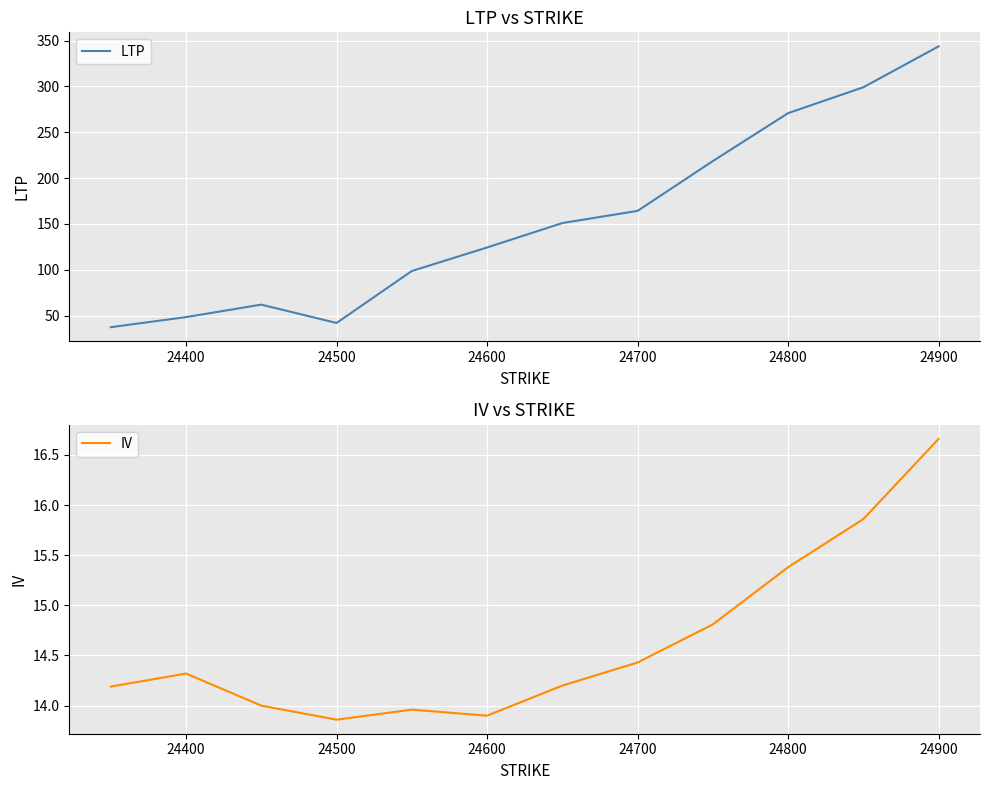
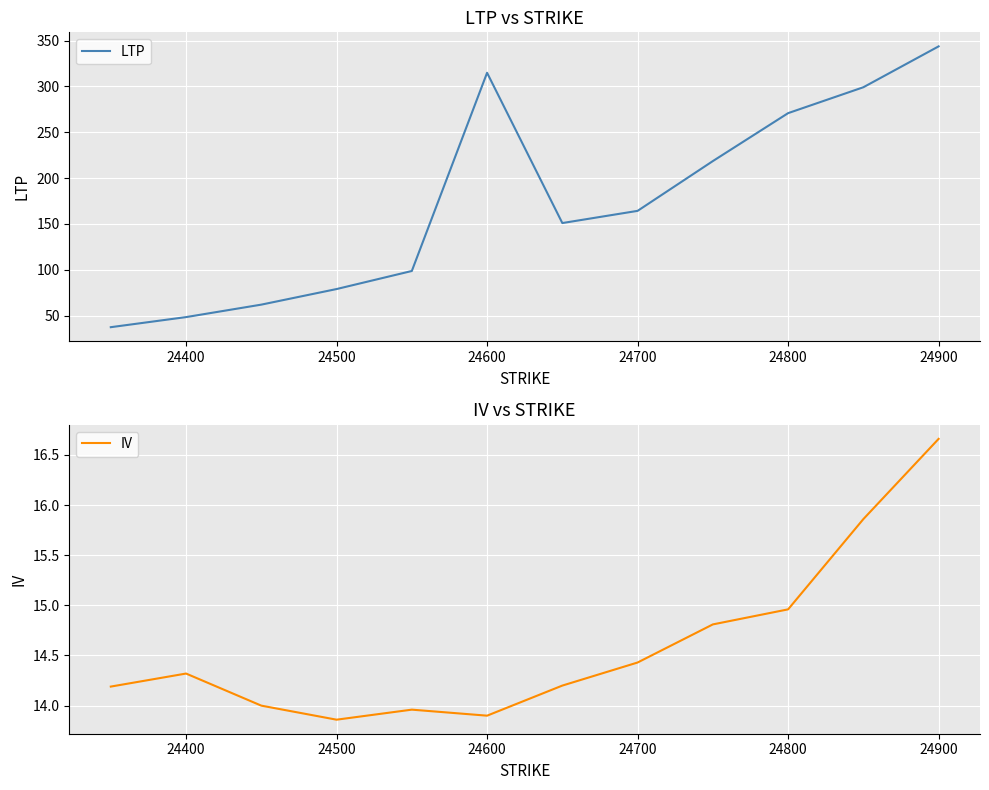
LTP vs STRIKE, 24500: 40 -> 80
LTP vs STRIKE, 24600: 120 -> 310
IV vs STRIKE, 24800: 15.38 -> 14.96
